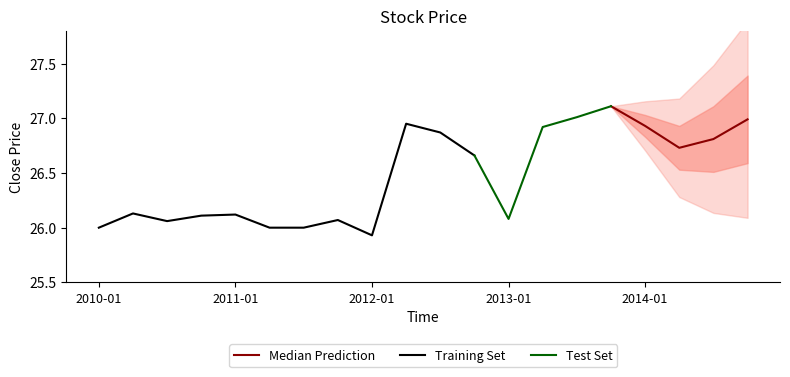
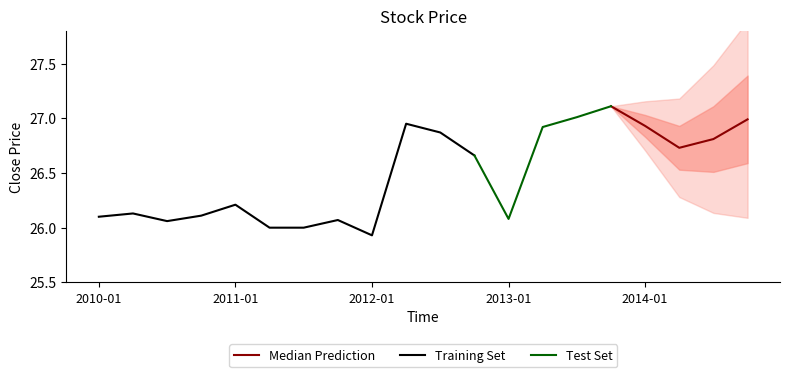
Training Set, 2010-01: 26.0 -> 26.1
Training Set, 2011-01: 26.12 -> 26.21
